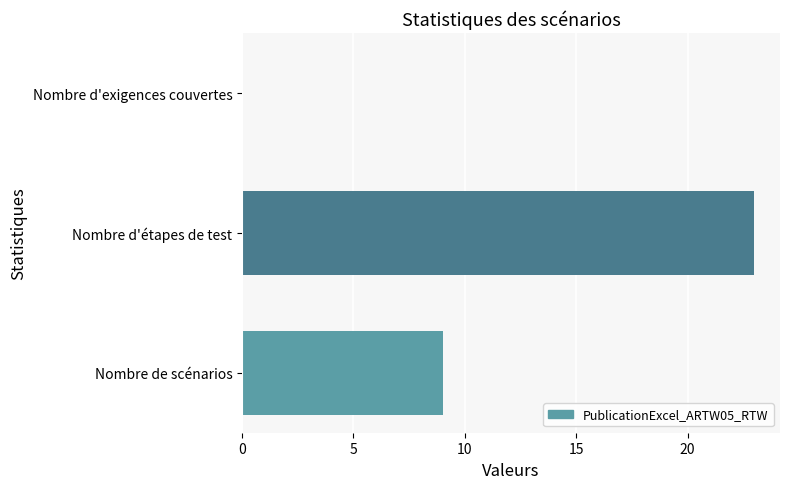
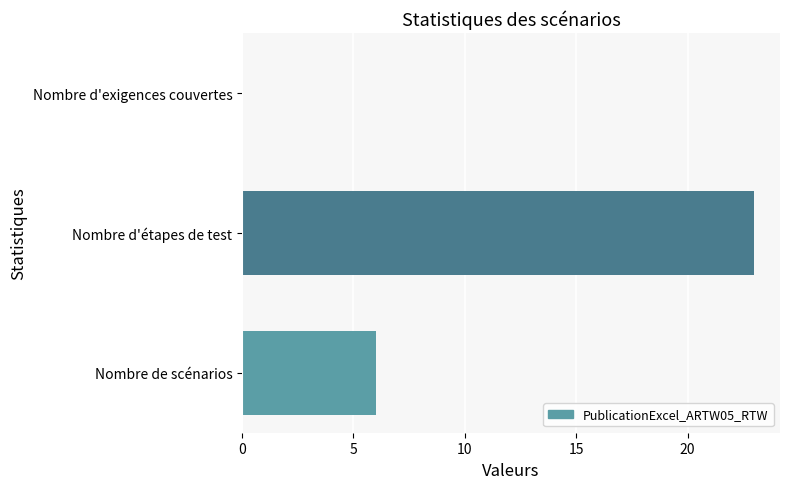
Nombre de scénarios: 9 -> 6
